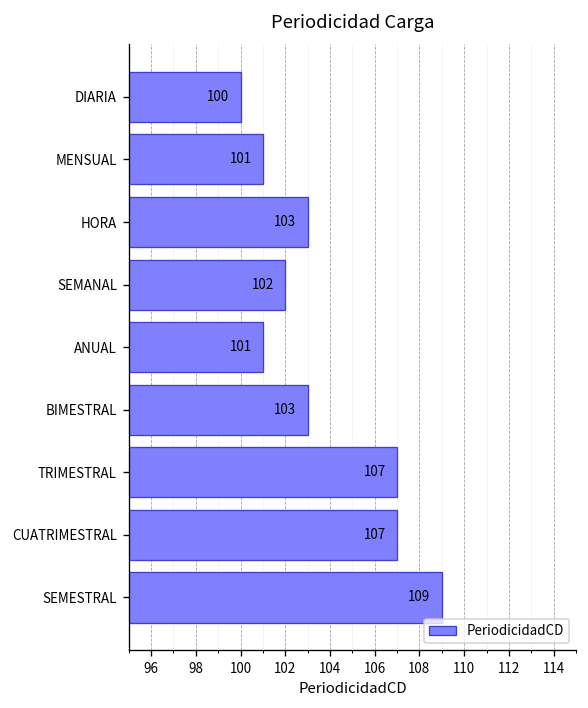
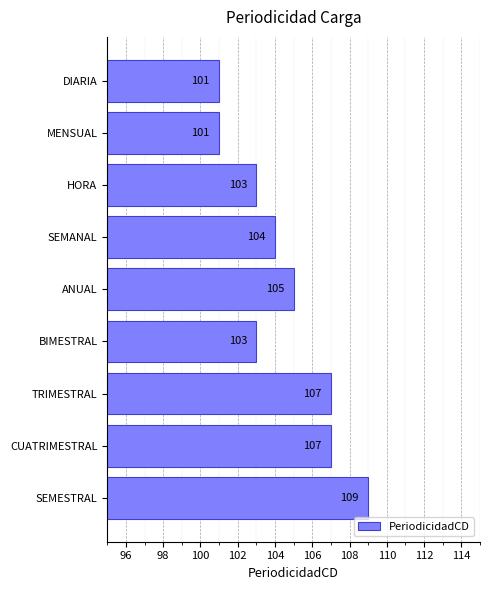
DIARIA: 100 -> 101
SEMANAL: 102 -> 104
ANUAL: 101 -> 105
